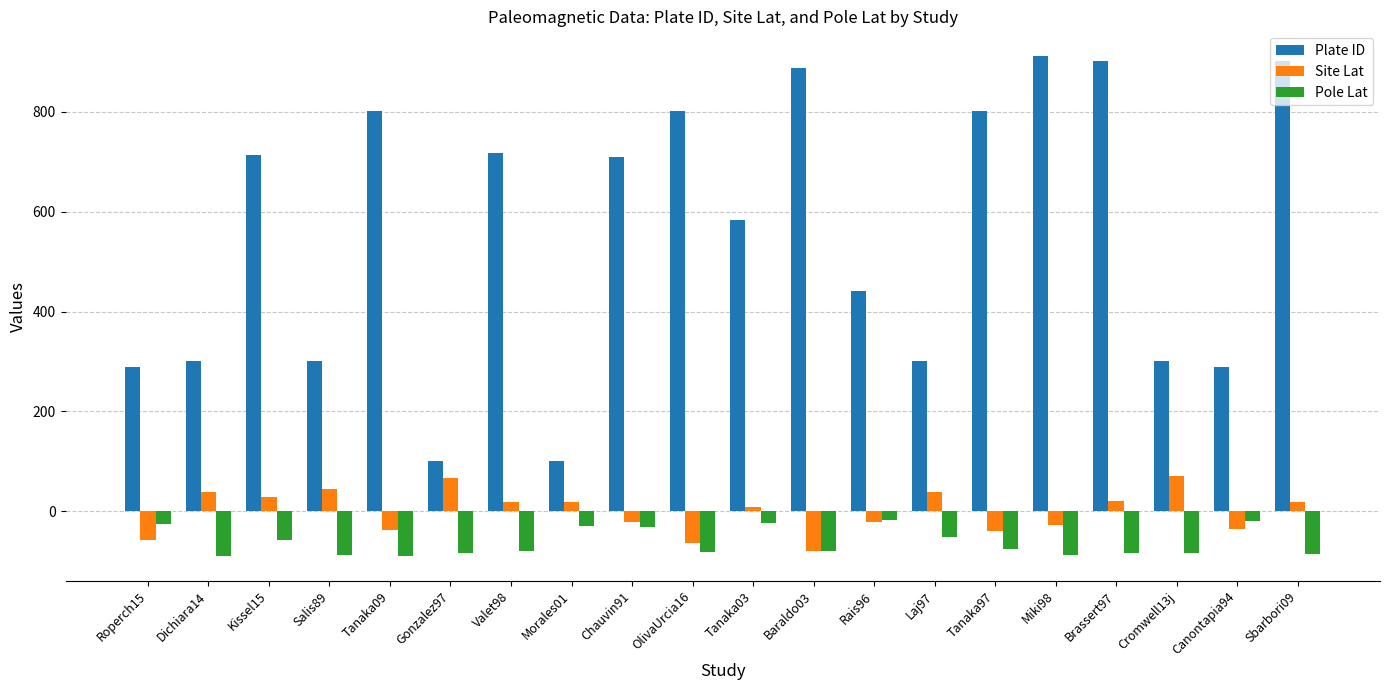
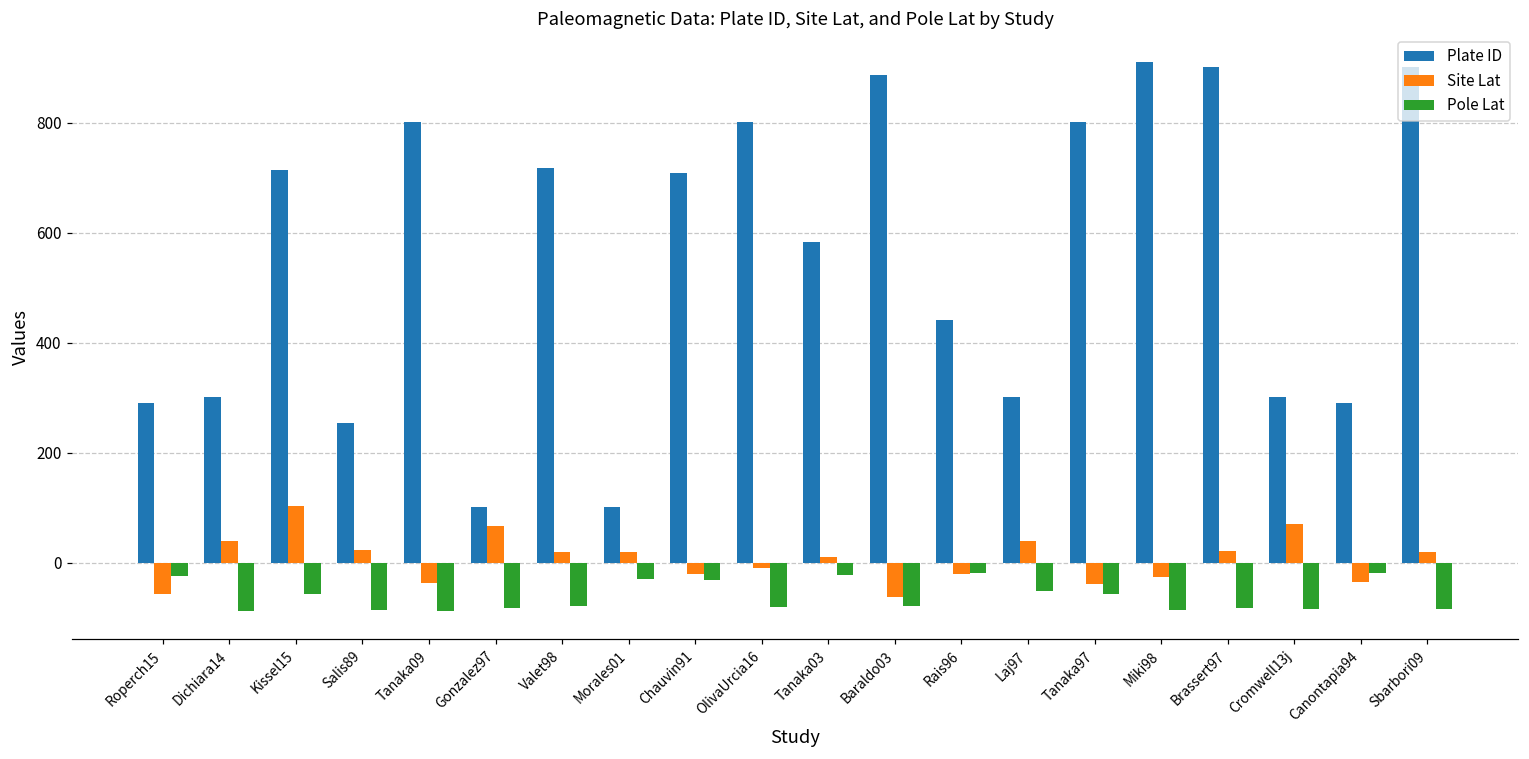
Site Lat, Kissel15: 30 -> 100
Plate ID, Salis89: 300 -> 250
Site Lat, Salis89: 50 -> 20
Site Lat, OlivaUrcia16: -60 -> -10
Site Lat, Baraldo03: -80 -> -60
Pole Lat, Tanaka97: -70 -> -60
